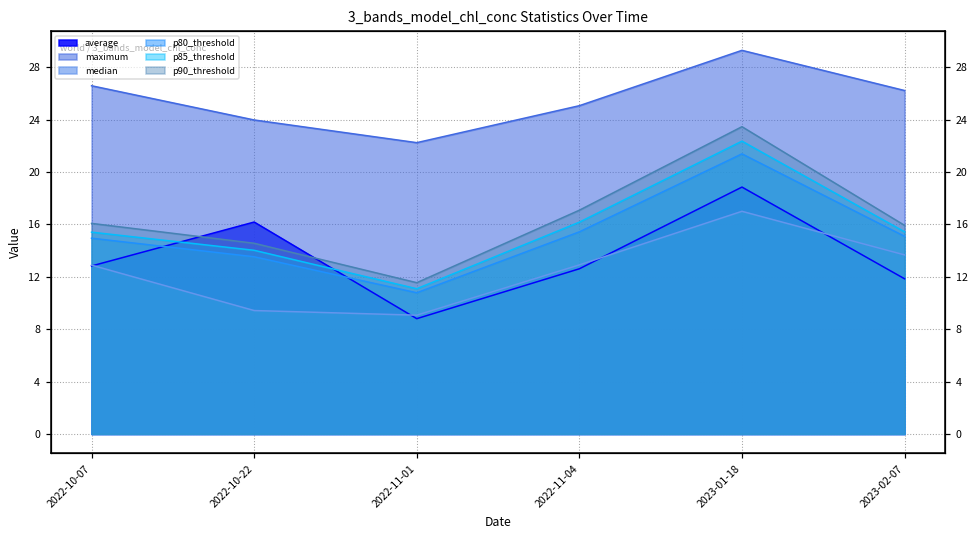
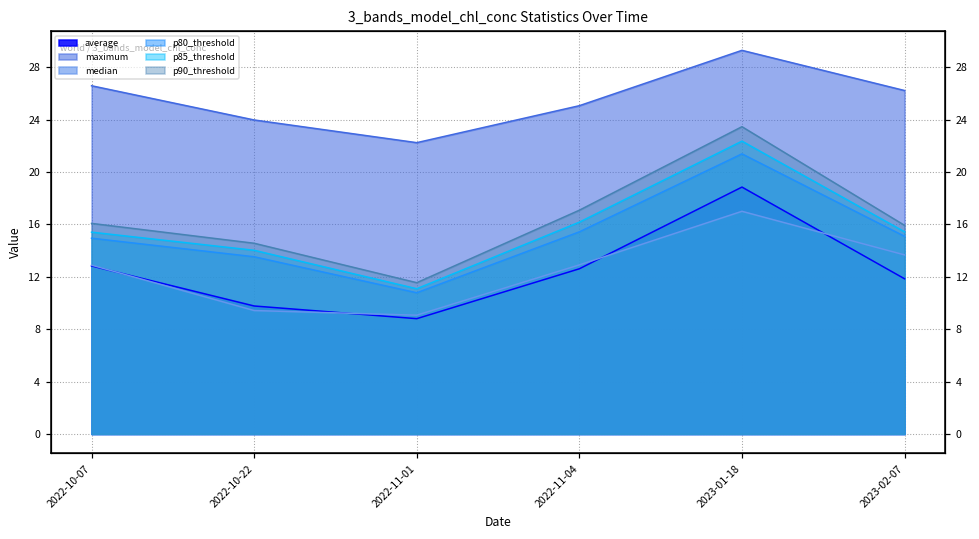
average, 2022-10-22: 16.2 -> 9.8
